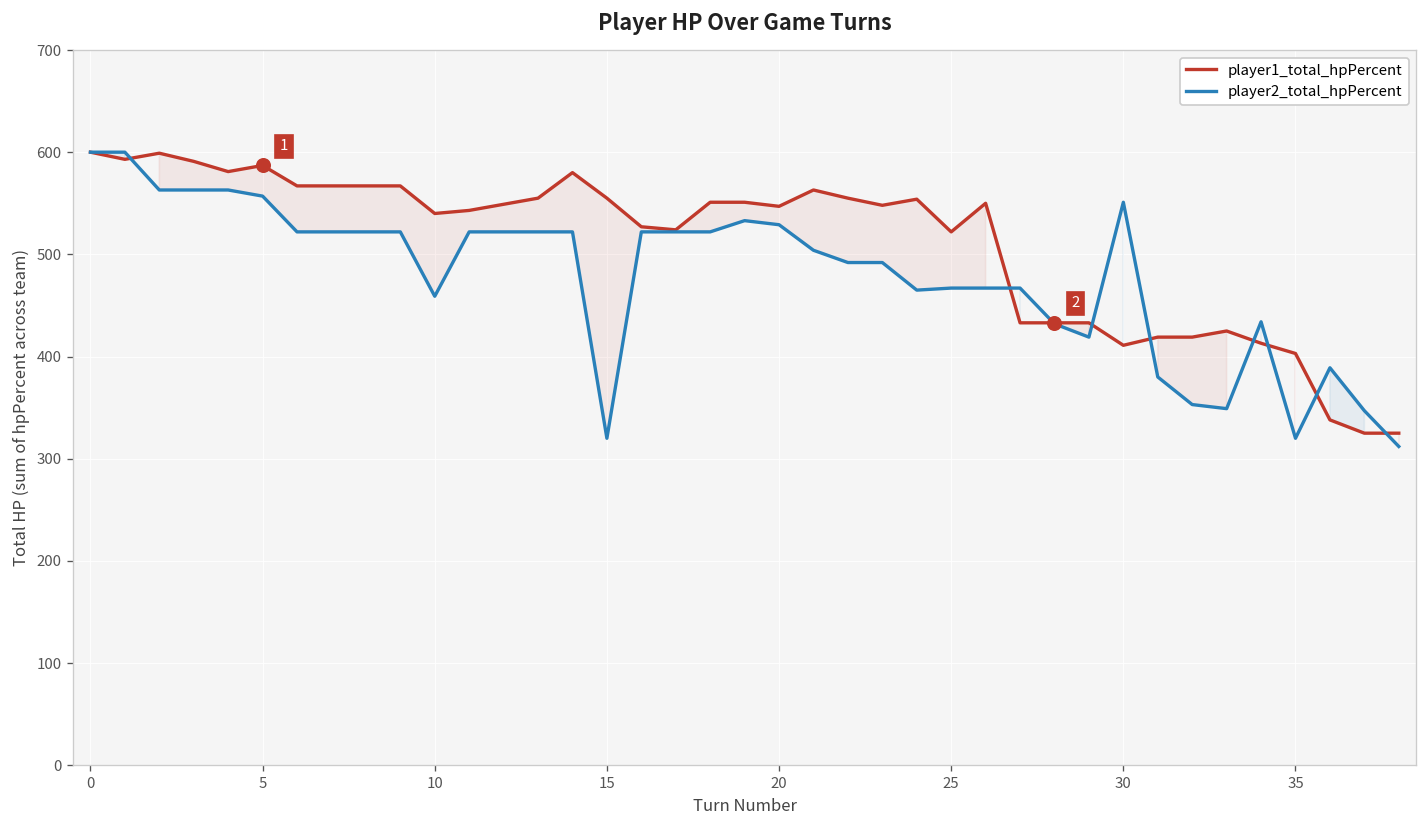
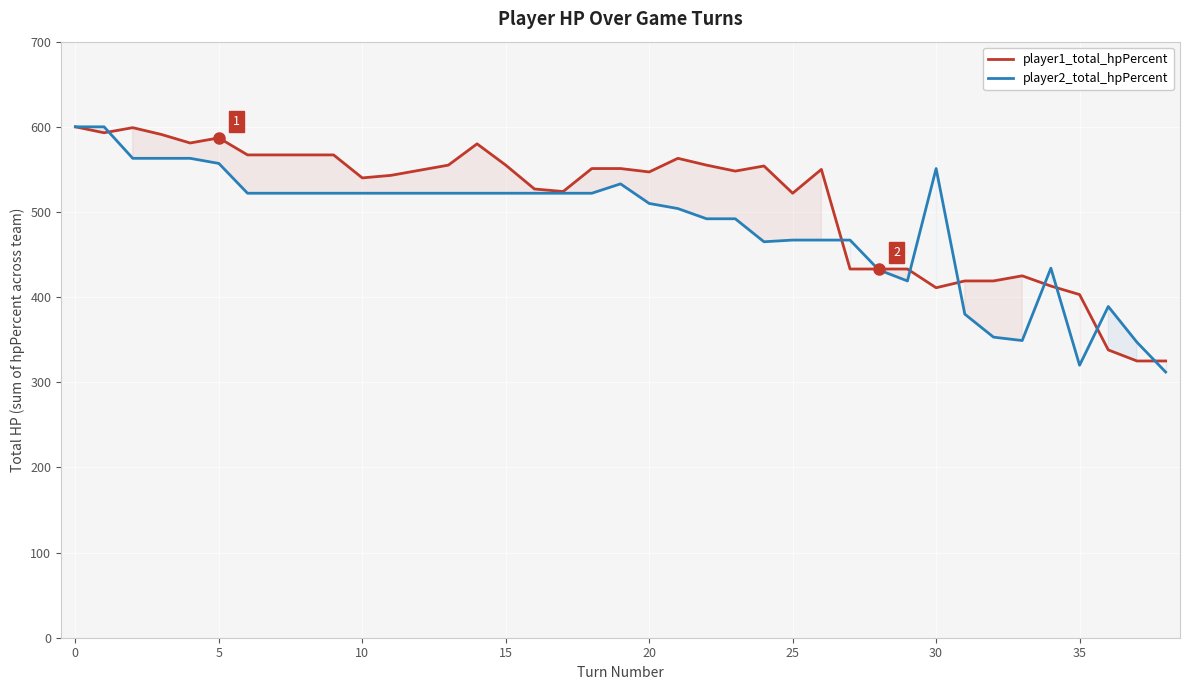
player2_total_hpPercent, 10: 460 -> 520
player2_total_hpPercent, 15: 320 -> 520
player2_total_hpPercent, 20: 530 -> 510
